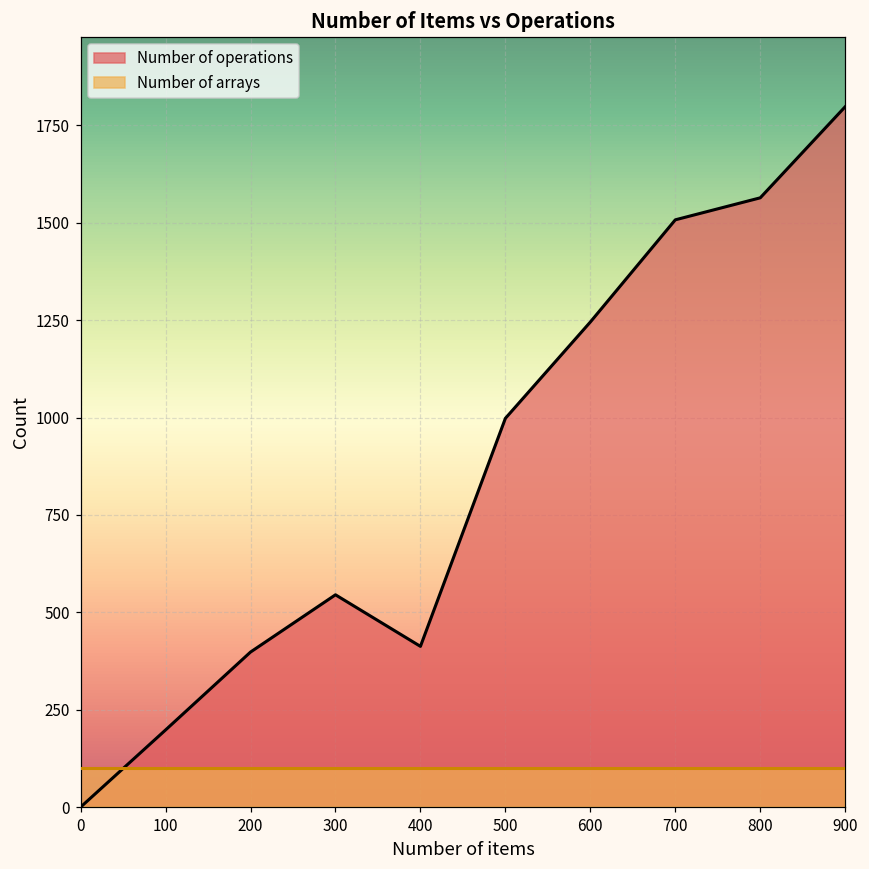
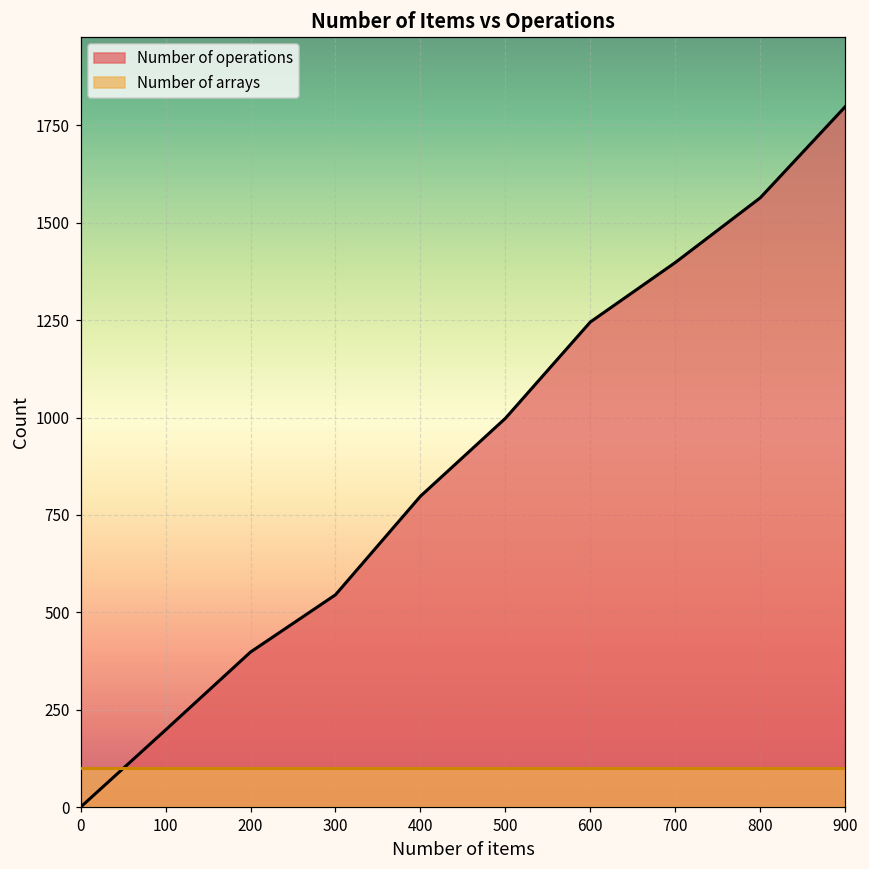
Number of operations, 400: 410 -> 800
Number of operations, 700: 1510 -> 1400
